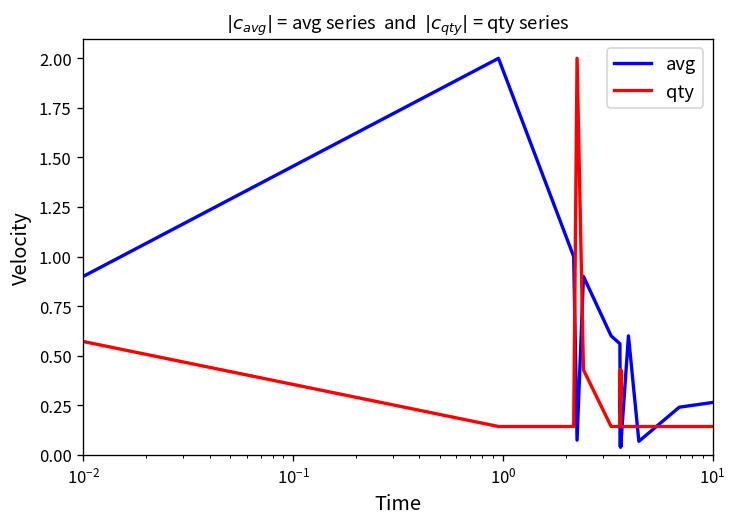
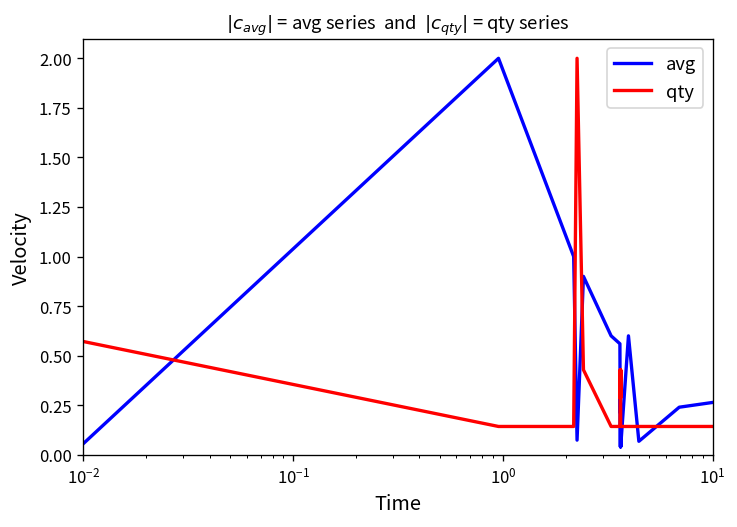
avg, 10^-2: 0.90 -> 0.06
